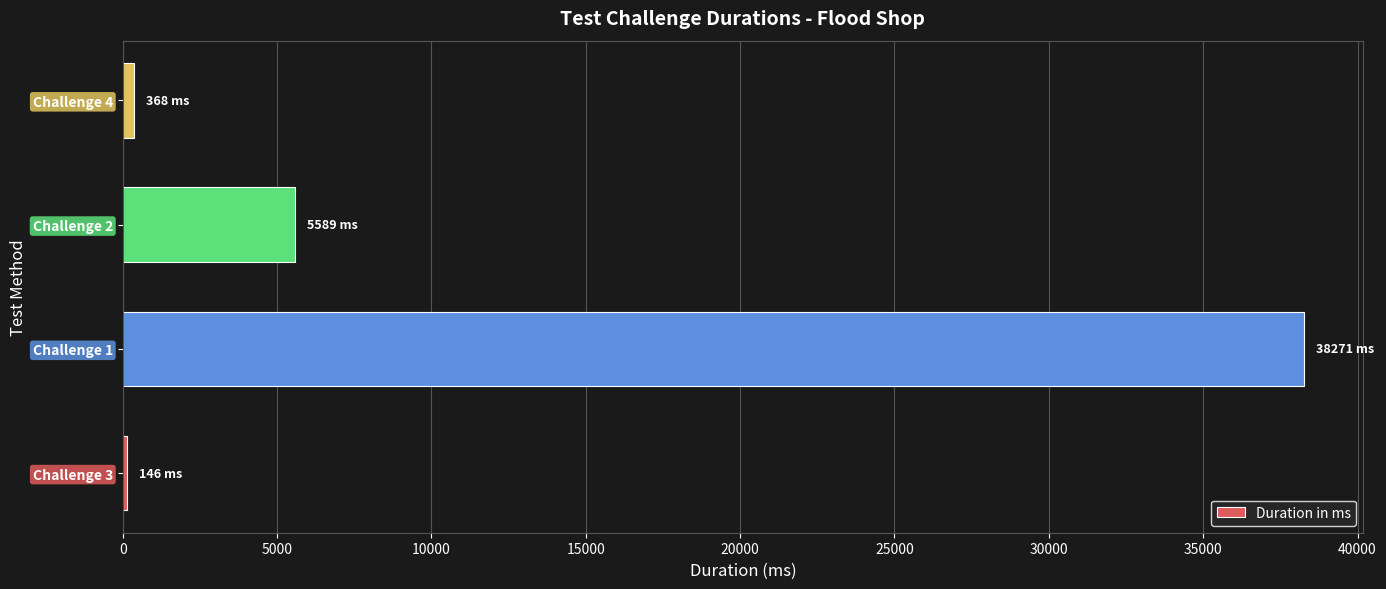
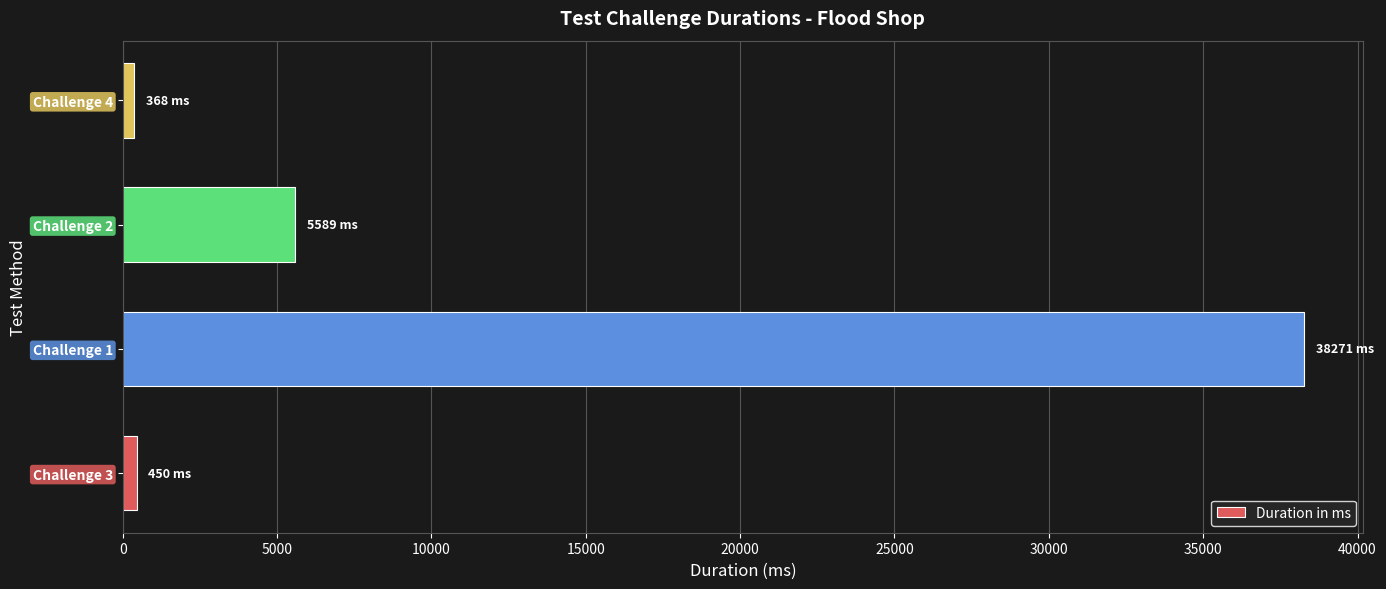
Challenge 3: 146 -> 450
